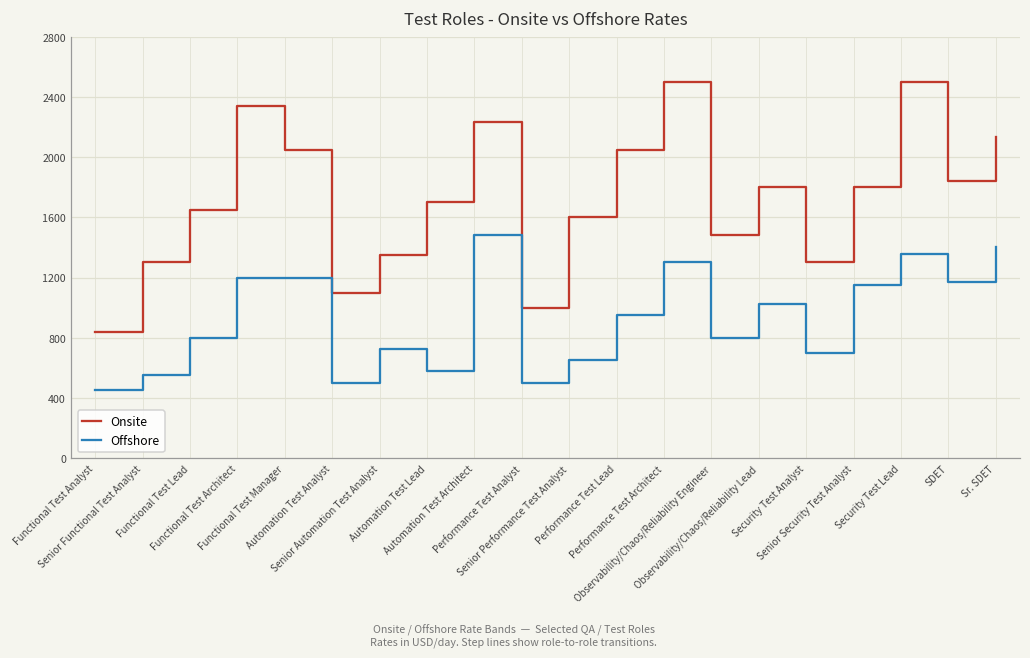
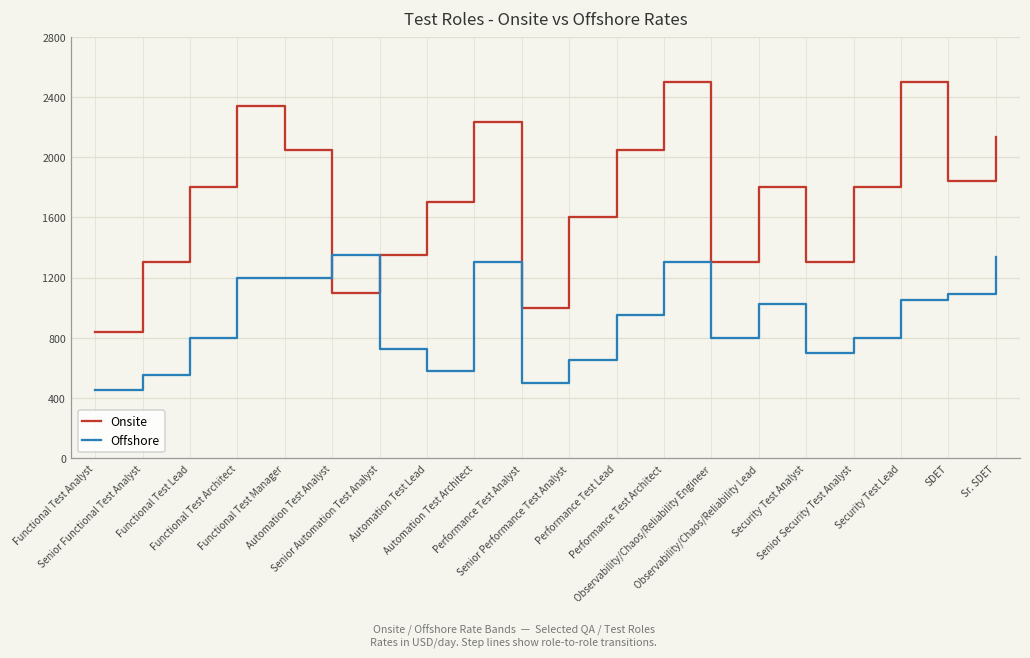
Onsite, Functional Test Lead: 1650 -> 1800
Offshore, Automation Test Analyst: 500 -> 1350
Offshore, Automation Test Architect: 1480 -> 1300
Onsite, Observability/Chaos/Reliability Engineer: 1480 -> 1300
Offshore, Senior Security Test Analyst: 1150 -> 800
Offshore, Security Test Lead: 1360 -> 1050
Offshore, SDET: 1170 -> 1090
Offshore, Sr. SDET: 1400 -> 1330
